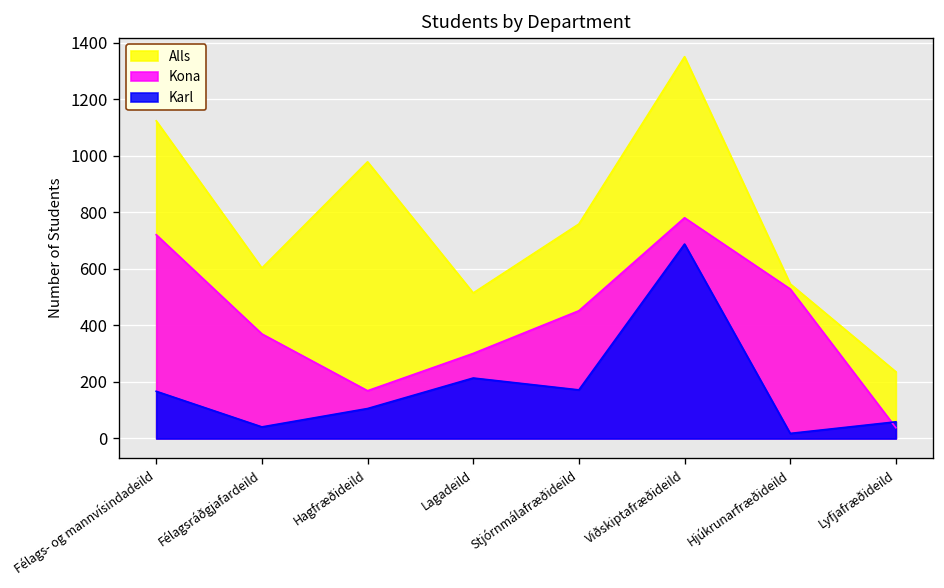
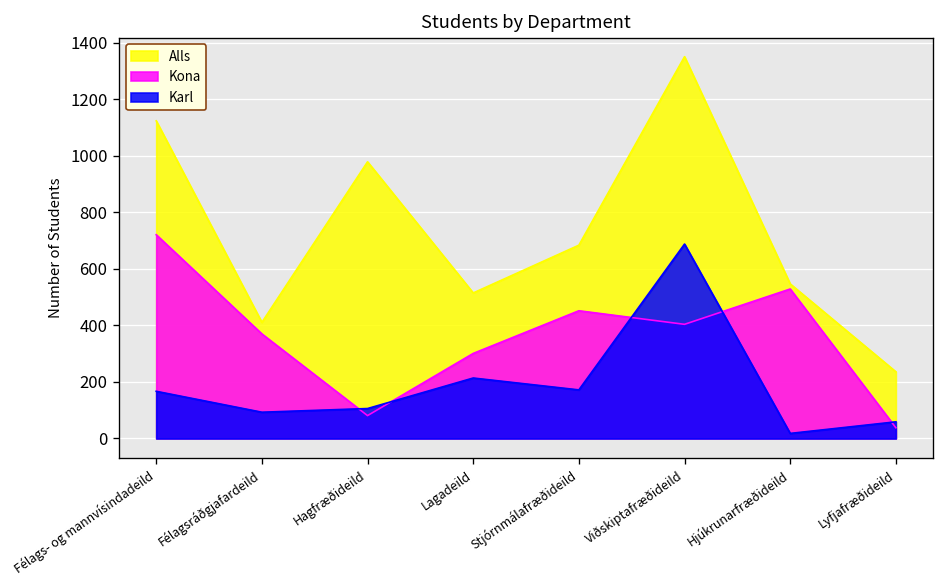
Alls, Félagsráðgjafardeild: 600 -> 410
Karl, Félagsráðgjafardeild: 40 -> 90
Kona, Hagfræðideild: 170 -> 80
Alls, Stjórnmálafræðideild: 760 -> 680
Kona, Viðskiptafræðideild: 780 -> 400
